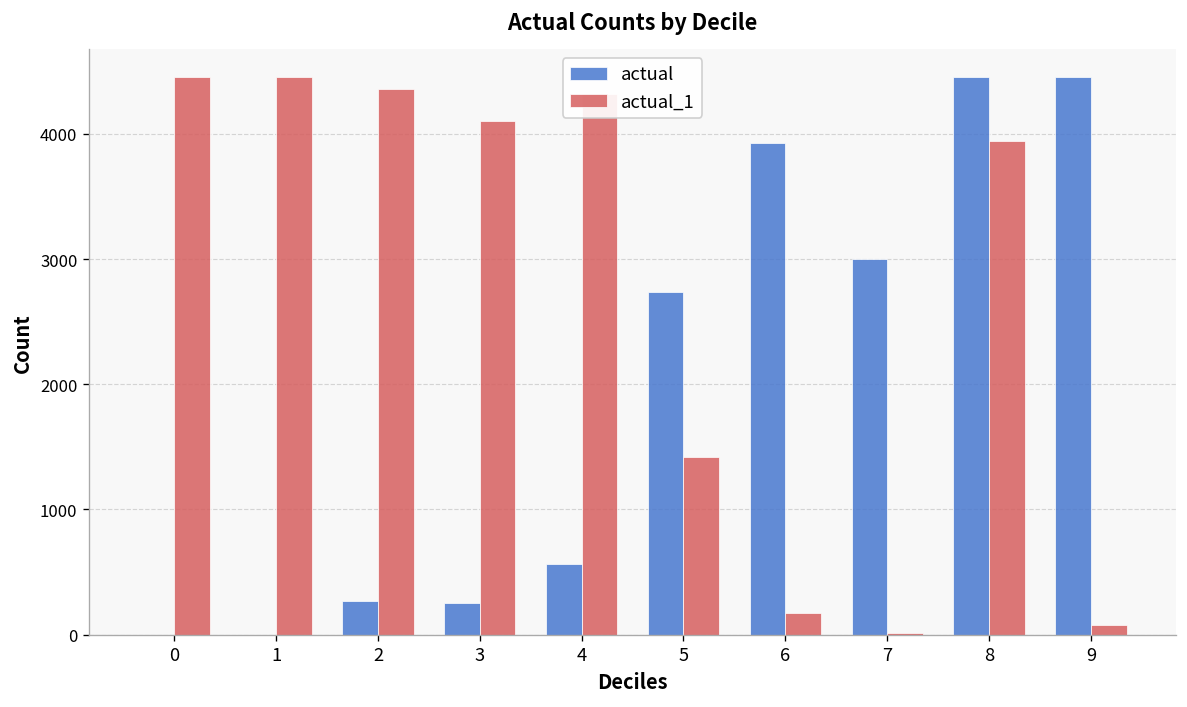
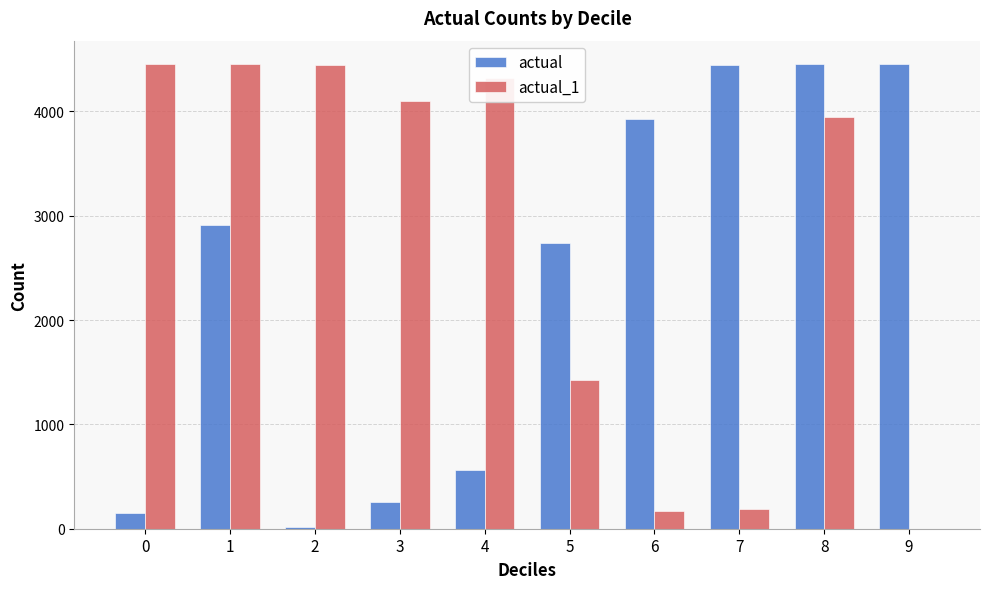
actual, 0: 0 -> 150
actual, 1: 0 -> 2910
actual, 2: 270 -> 10
actual_1, 2: 4360 -> 4440
actual, 7: 3000 -> 4450
actual_1, 7: 10 -> 190
actual_1, 9: 80 -> 0
